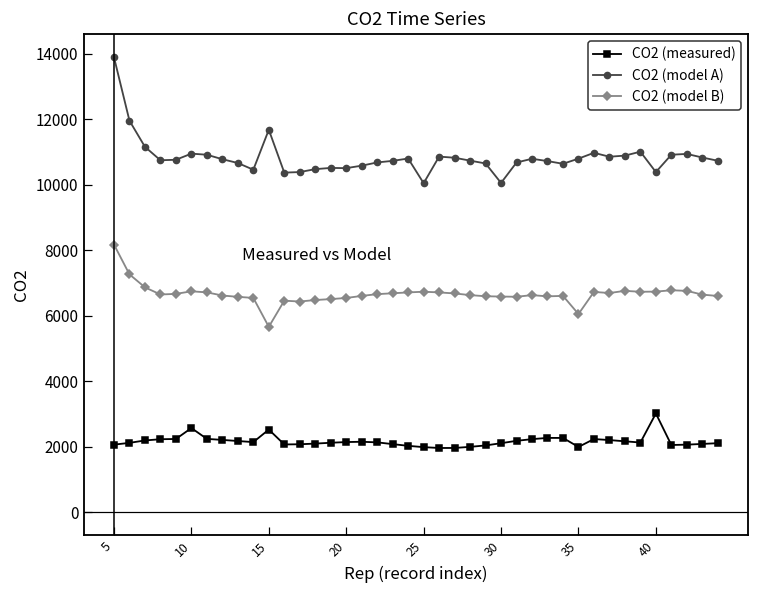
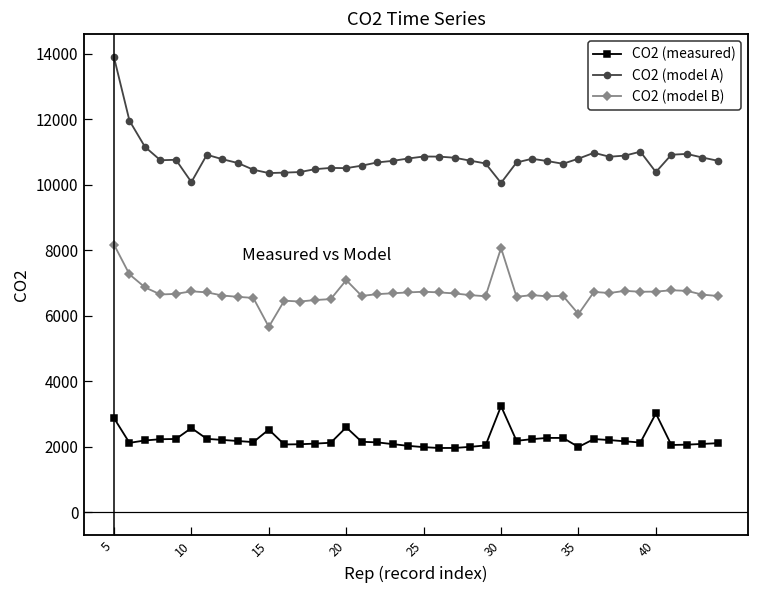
CO2 (measured), 5: 2100 -> 2900
CO2 (model A), 10: 11000 -> 10100
CO2 (model A), 15: 11700 -> 10400
CO2 (measured), 20: 2100 -> 2600
CO2 (model B), 20: 6500 -> 7100
CO2 (model A), 25: 10000 -> 10900
CO2 (measured), 30: 2100 -> 3200
CO2 (model B), 30: 6600 -> 8100
